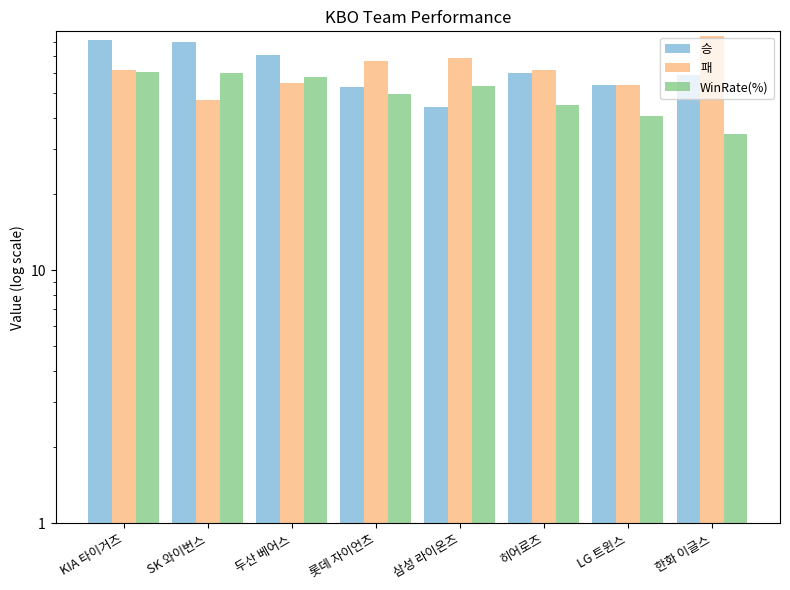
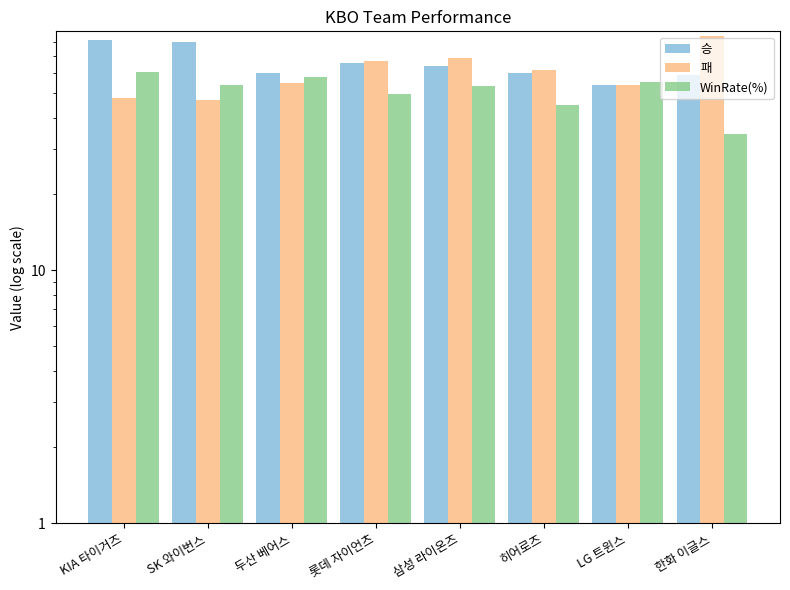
패, KIA 타이거즈: 62 -> 48
WinRate(%), SK 와이번스: 60 -> 54
승, 두산 베어스: 71 -> 60
승, 롯데 자이언츠: 53 -> 66
승, 삼성 라이온즈: 44 -> 64
WinRate(%), LG 트윈스: 41 -> 56
